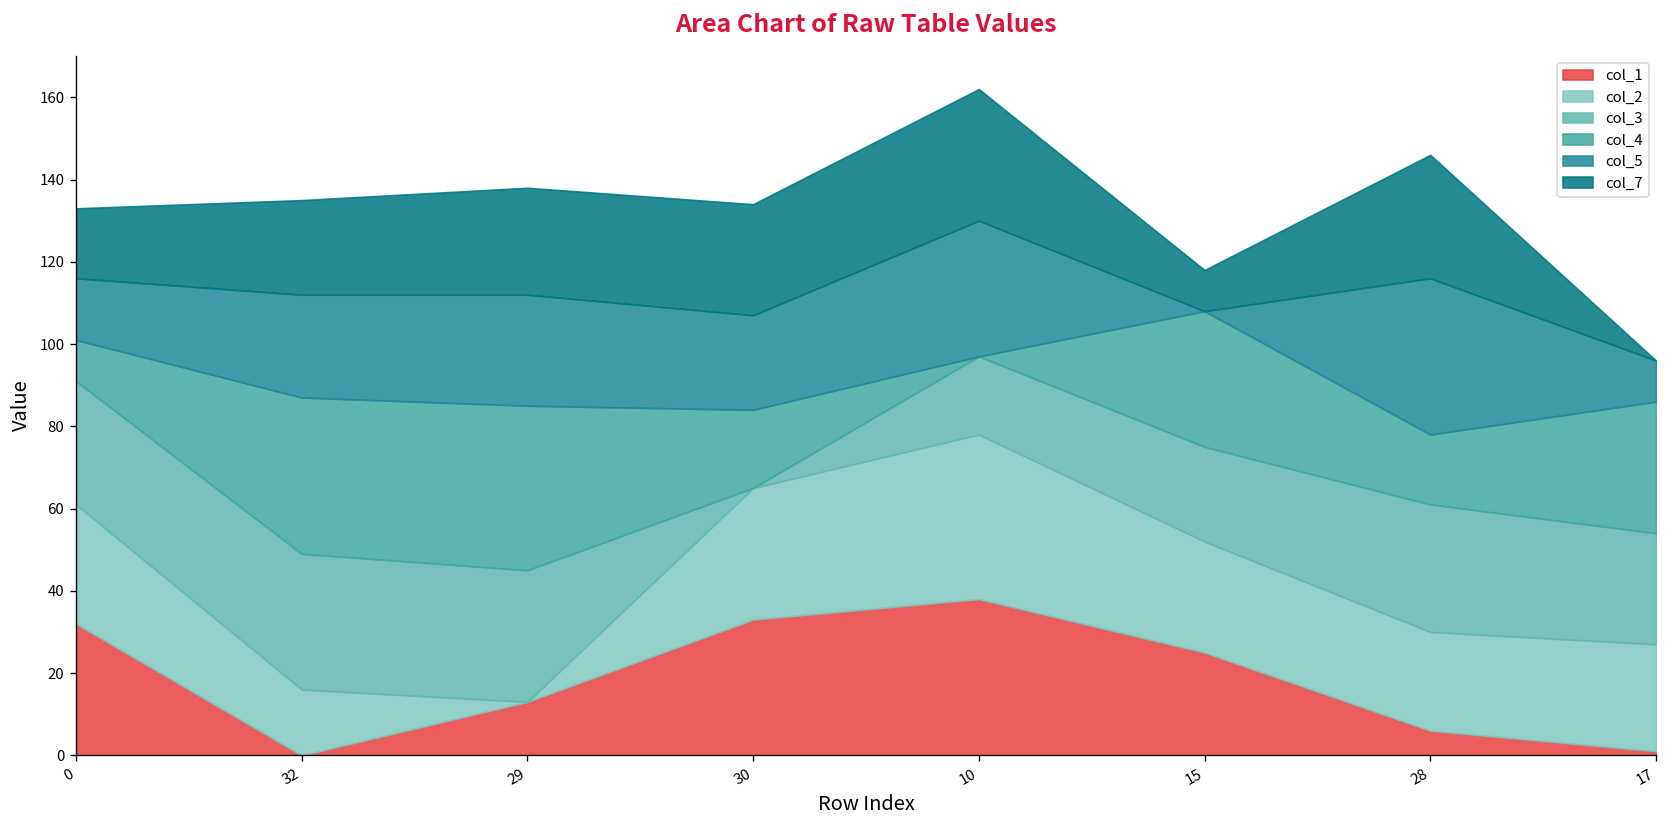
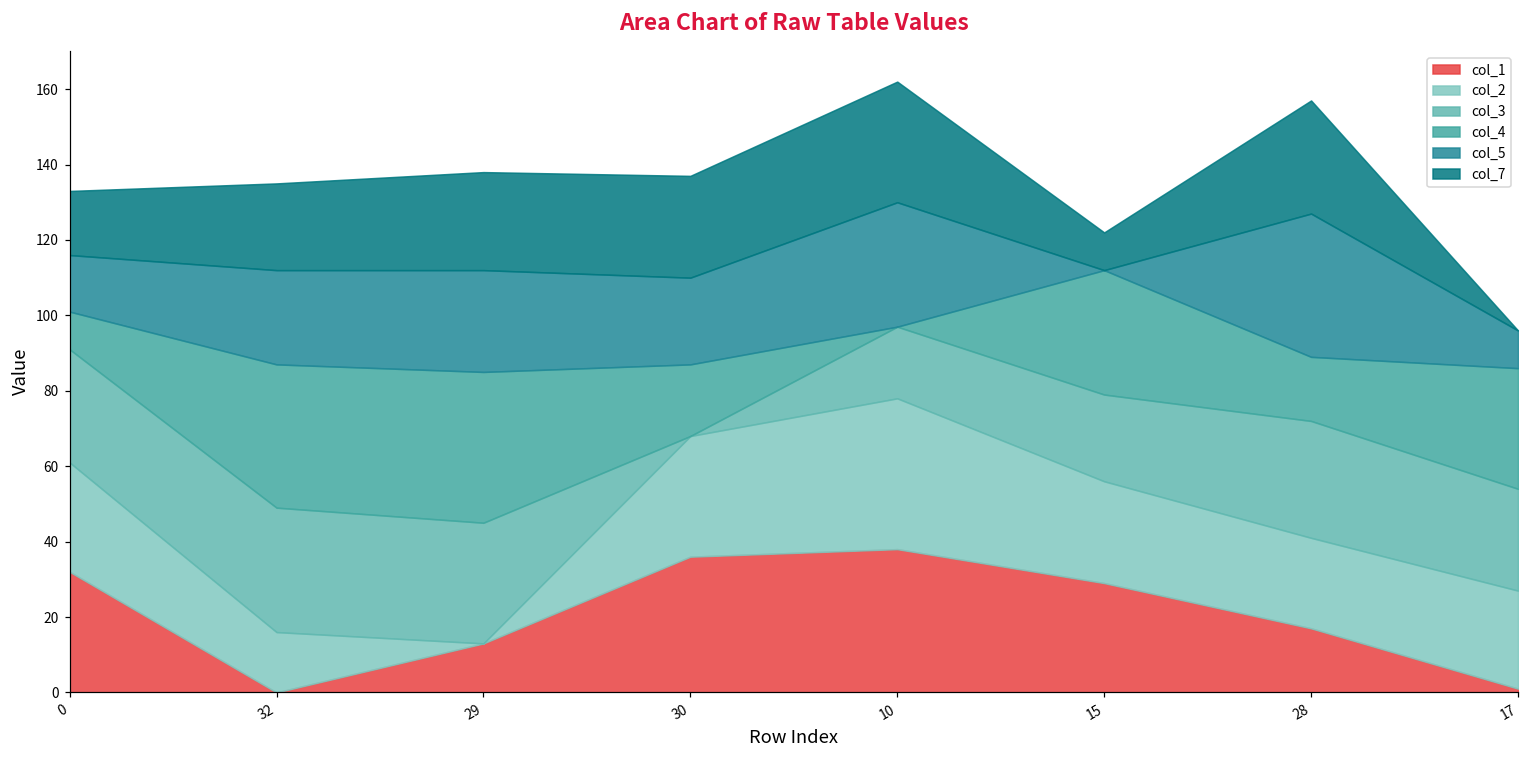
col_1, 30: 33 -> 36
col_1, 15: 25 -> 29
col_1, 28: 6 -> 17
